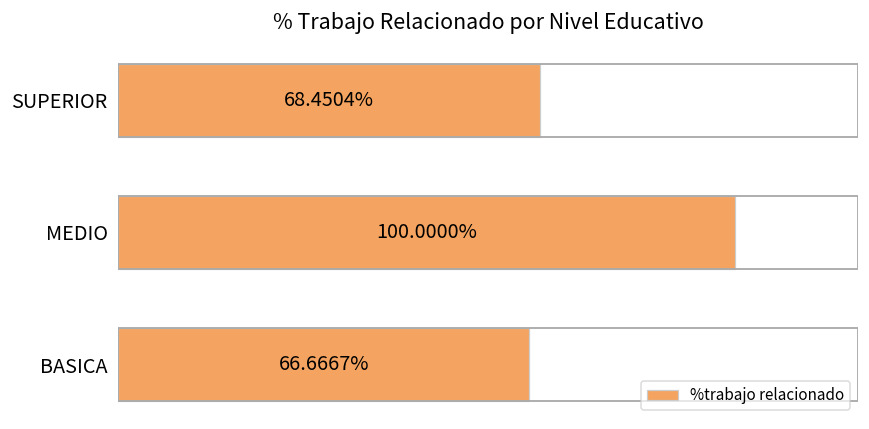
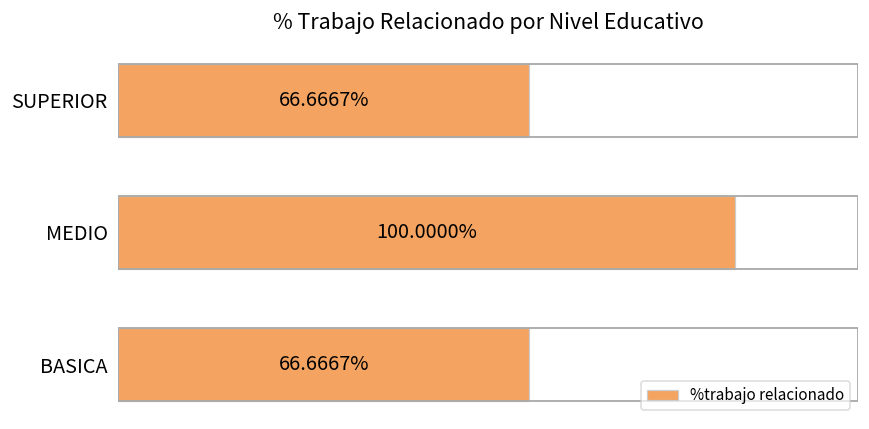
SUPERIOR: 68.4504% -> 66.6667%
